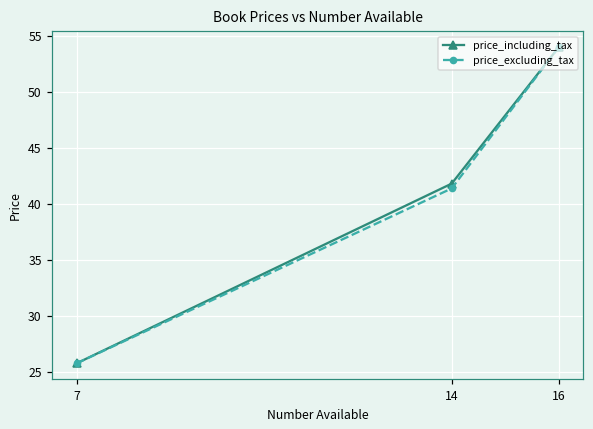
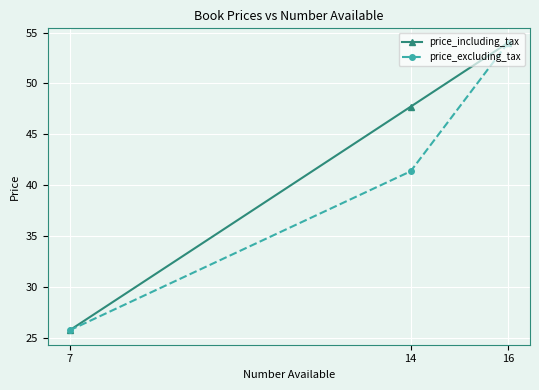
price_including_tax, 14: 41.8 -> 47.7
